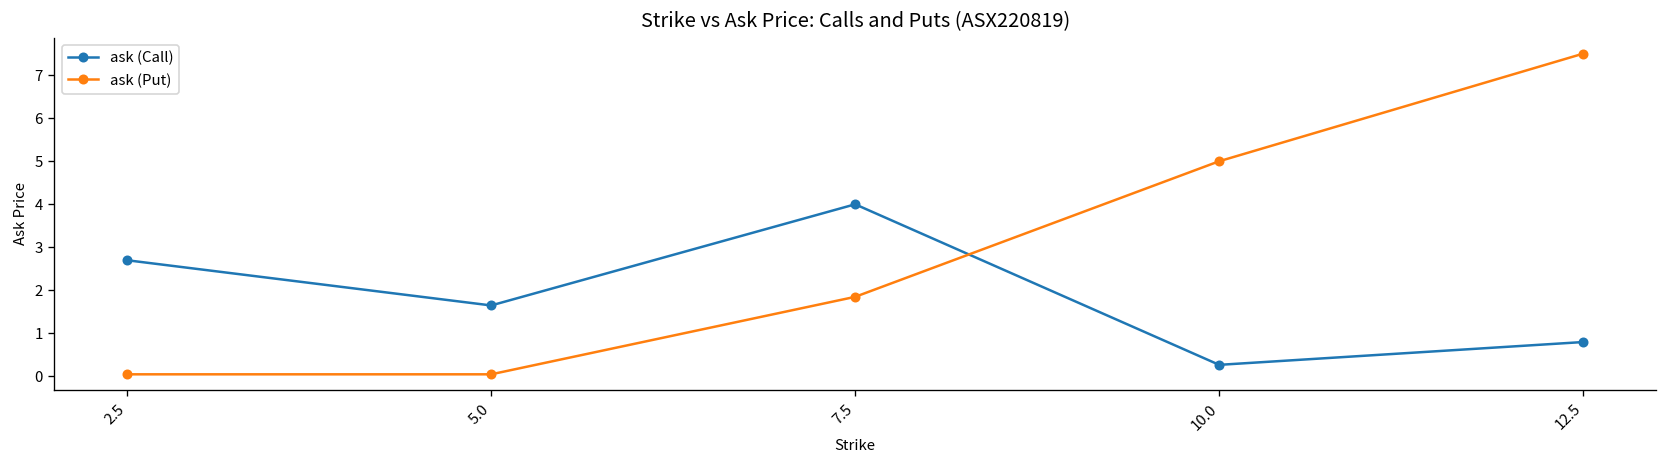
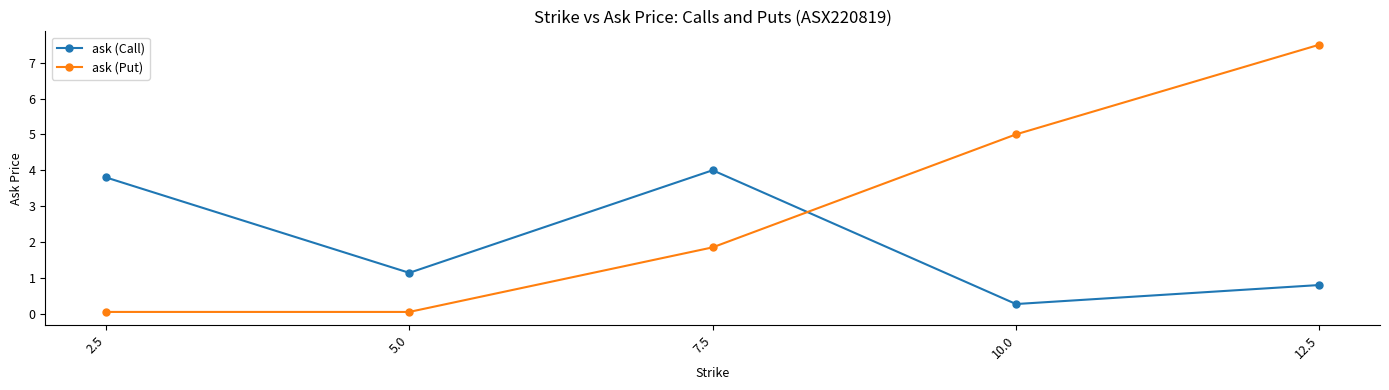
ask (Call), 2.5: 2.7 -> 3.8
ask (Call), 5.0: 1.7 -> 1.1
